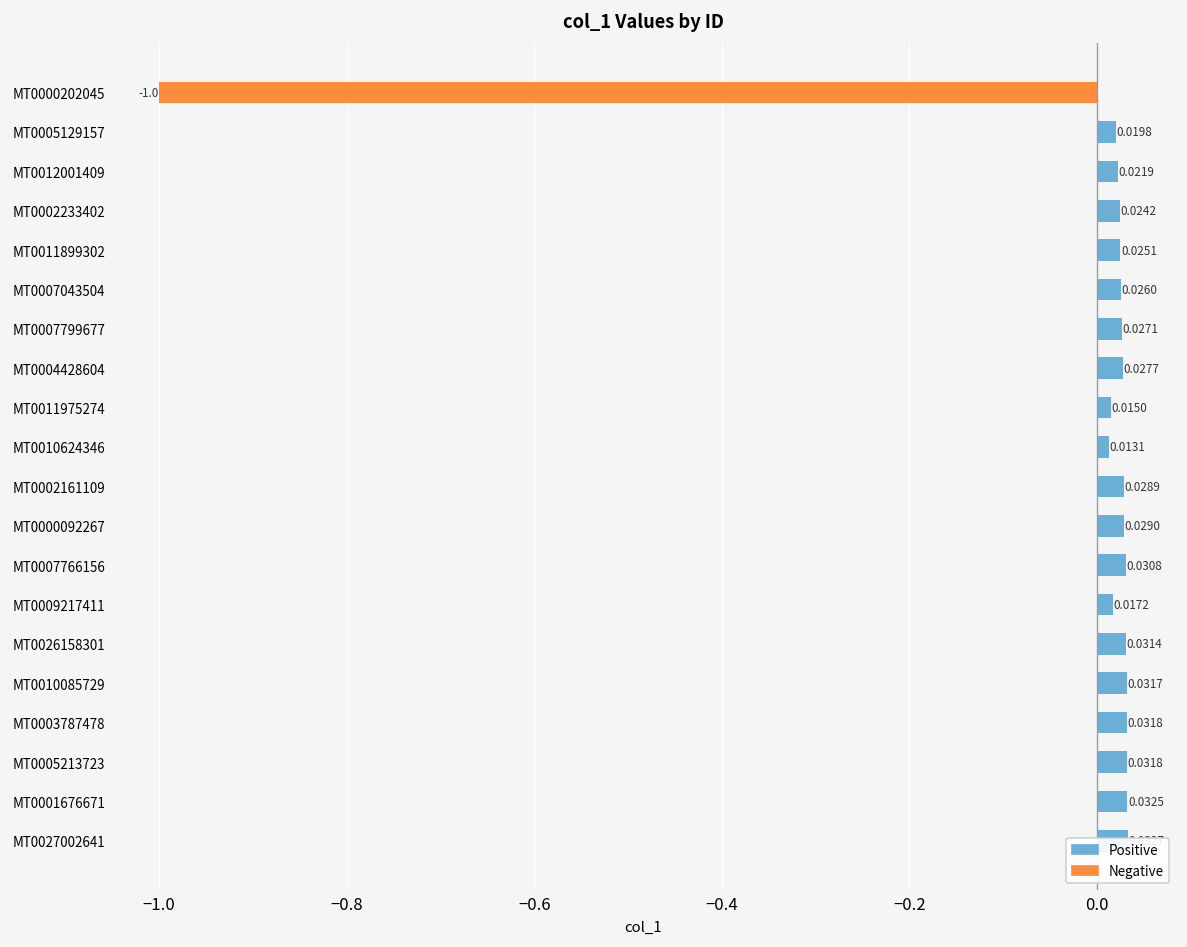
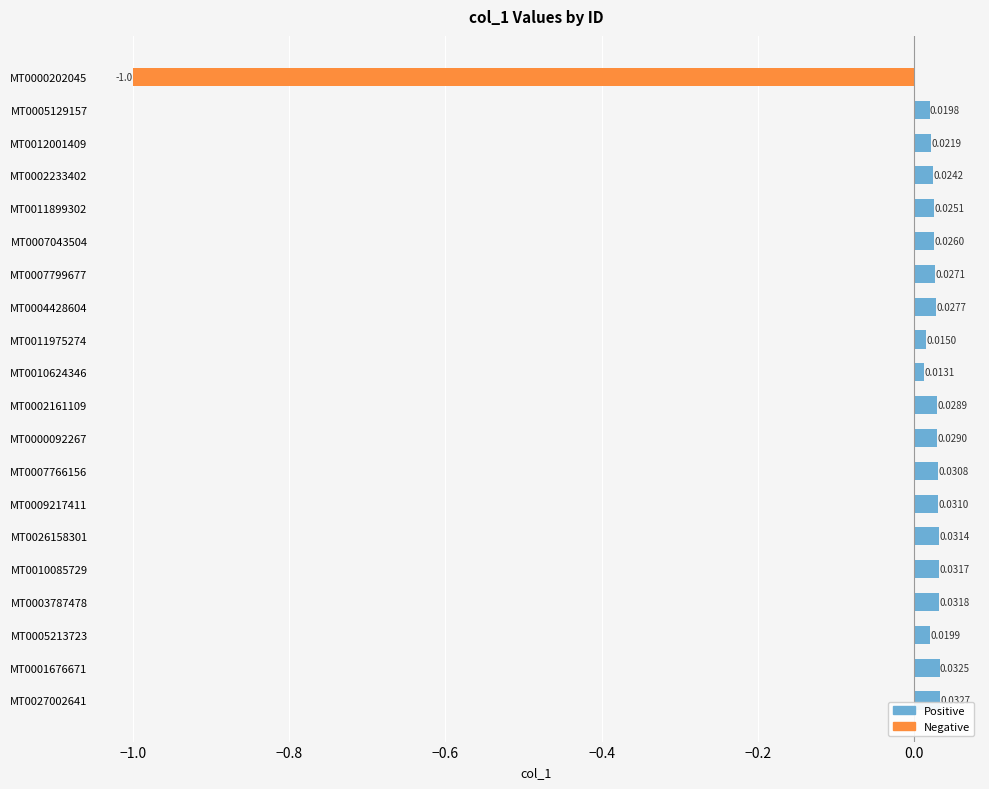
MT0009217411: 0.0172 -> 0.0310
MT0005213723: 0.0318 -> 0.0199
